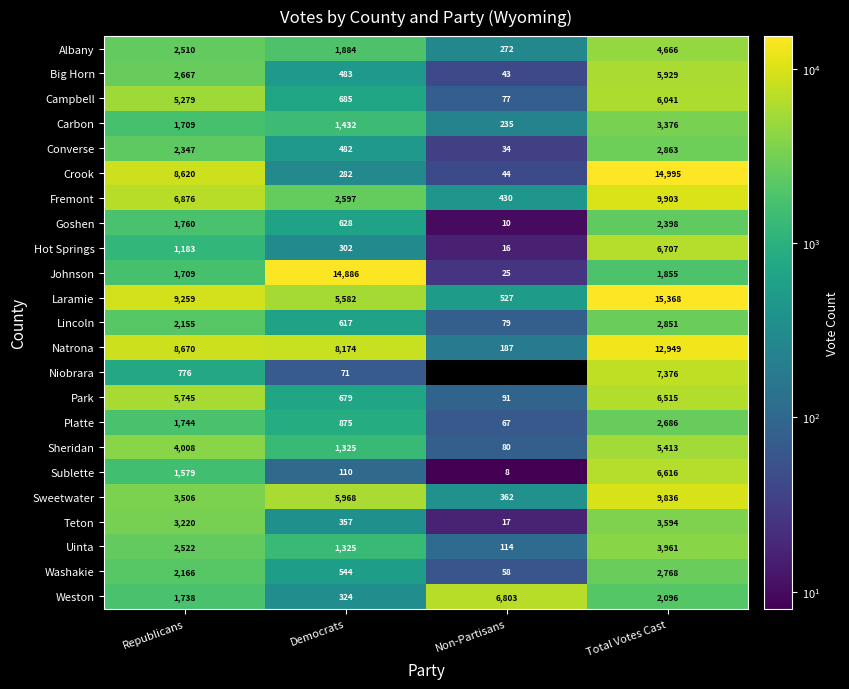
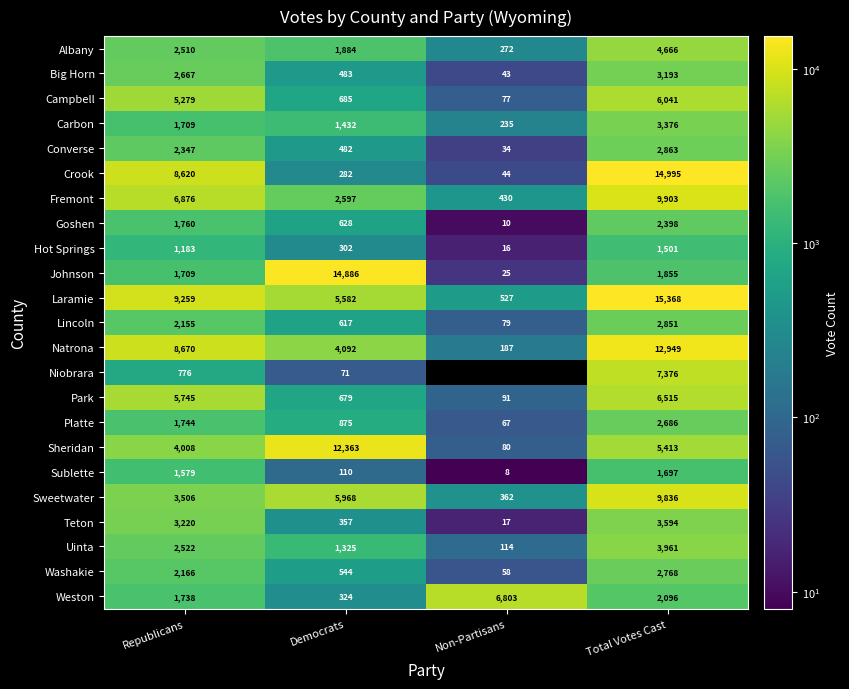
Big Horn, Total Votes Cast: 5,929 -> 3,193
Hot Springs, Total Votes Cast: 6,707 -> 1,501
Natrona, Democrats: 8,174 -> 4,092
Sheridan, Democrats: 1,325 -> 12,363
Sublette, Total Votes Cast: 6,616 -> 1,697
